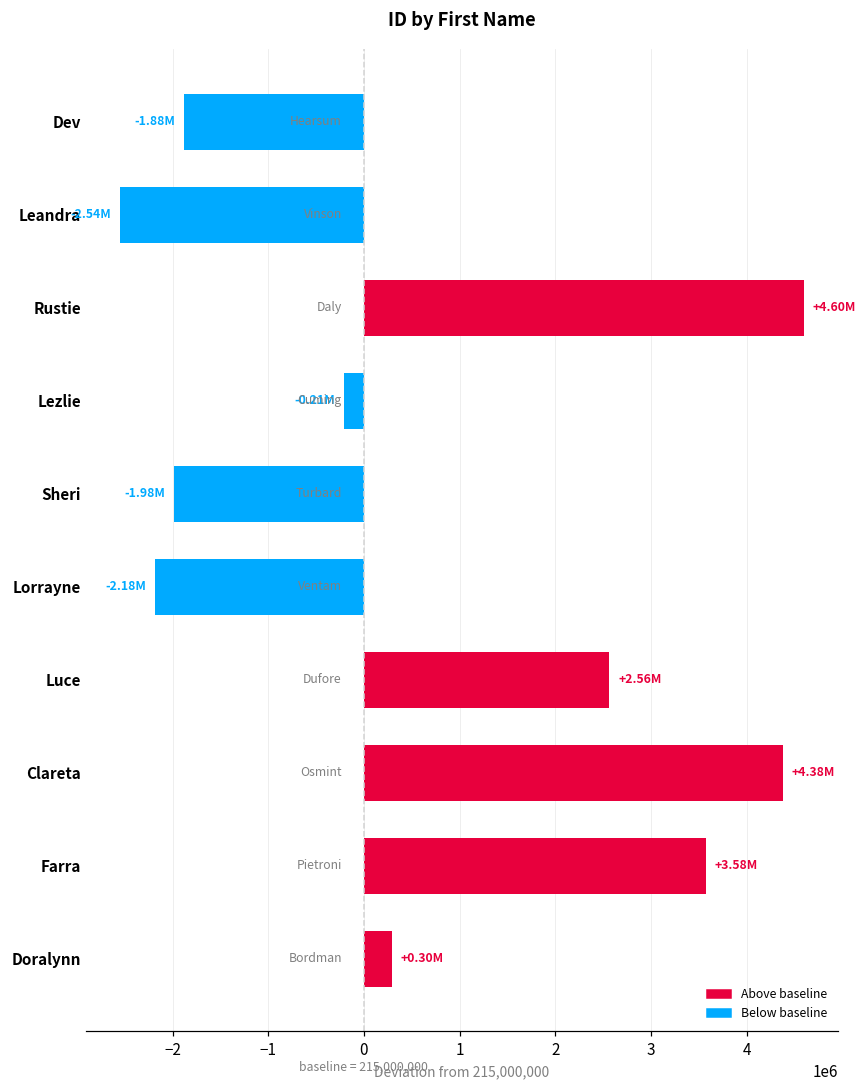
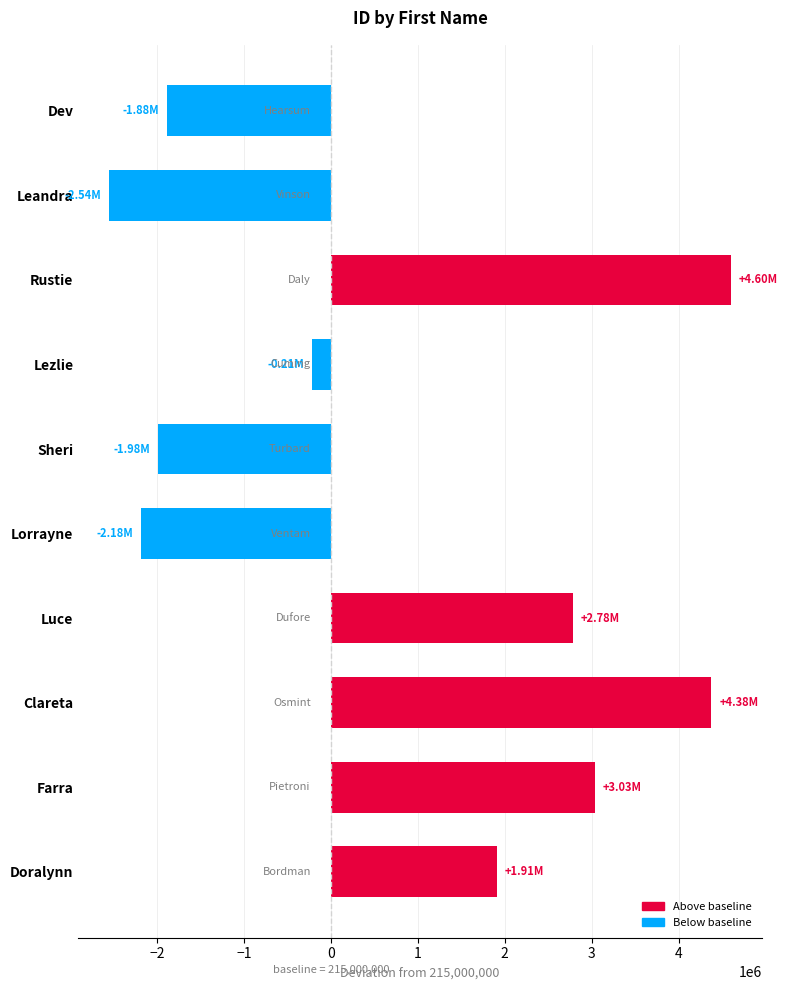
Luce: +2.56M -> +2.78M
Farra: +3.58M -> +3.03M
Doralynn: +0.30M -> +1.91M
